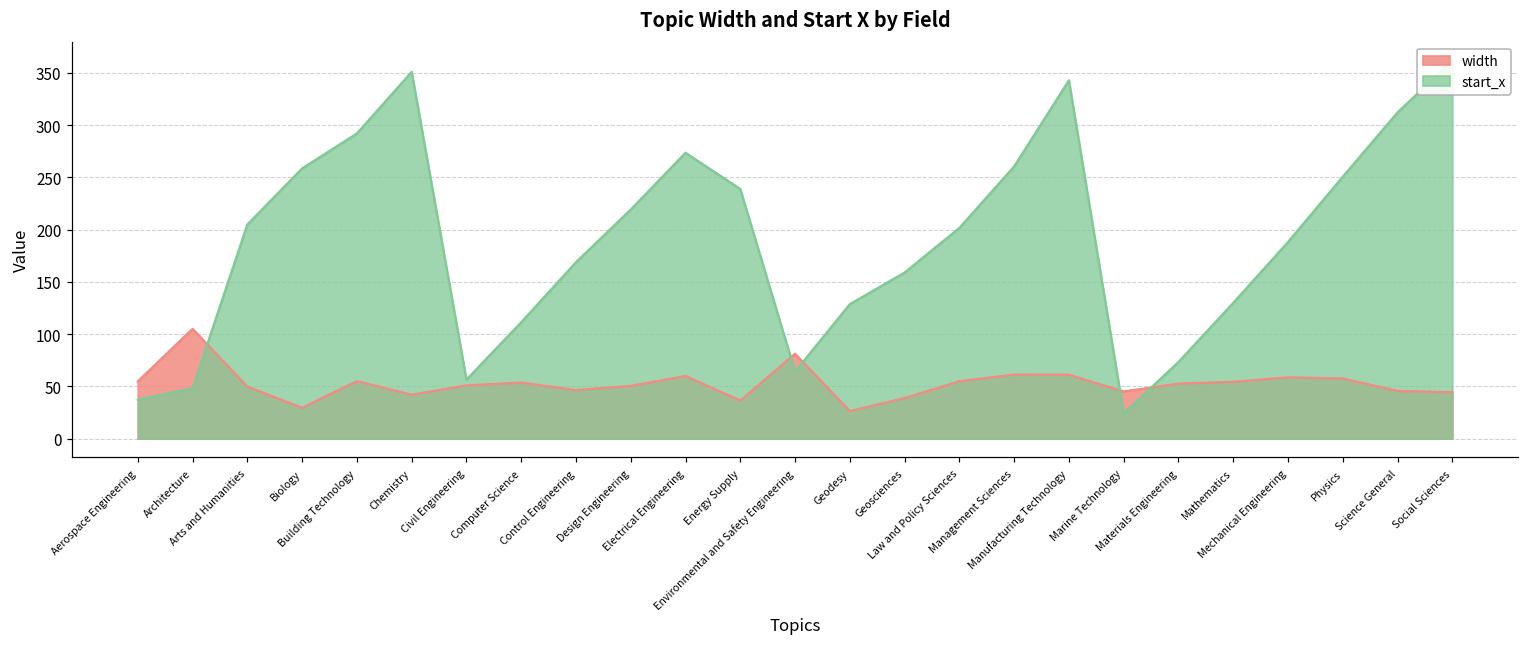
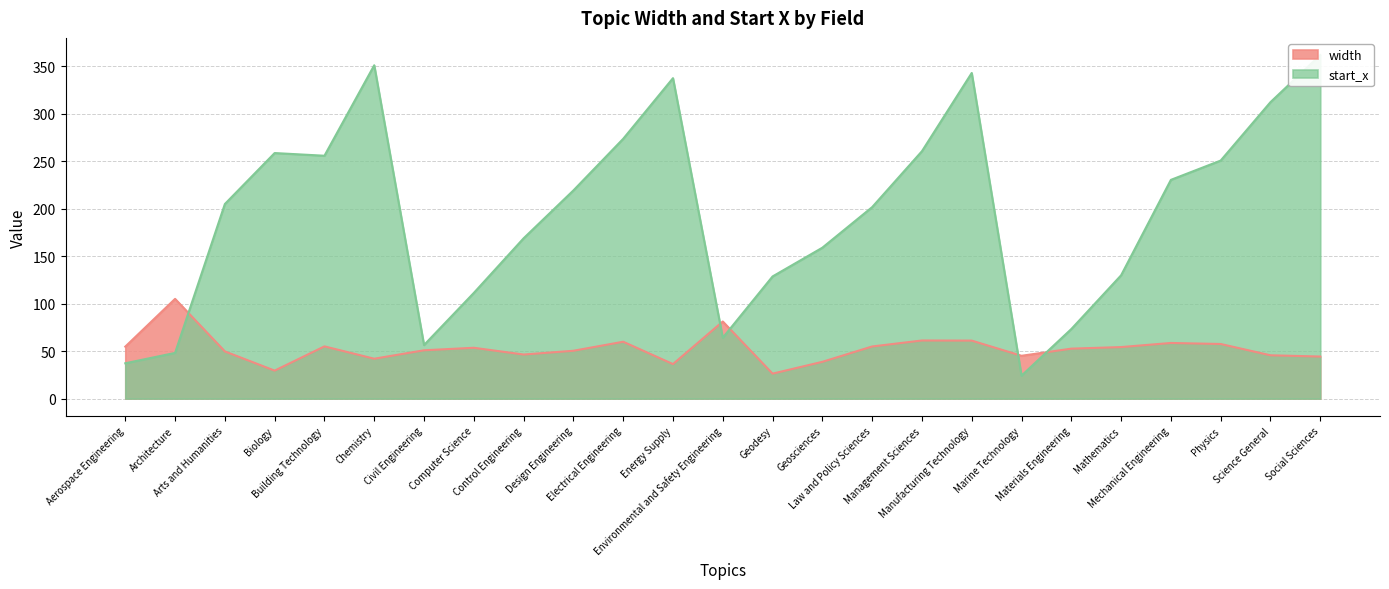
start_x, Building Technology: 290 -> 260
start_x, Energy Supply: 240 -> 340
start_x, Mechanical Engineering: 190 -> 230
